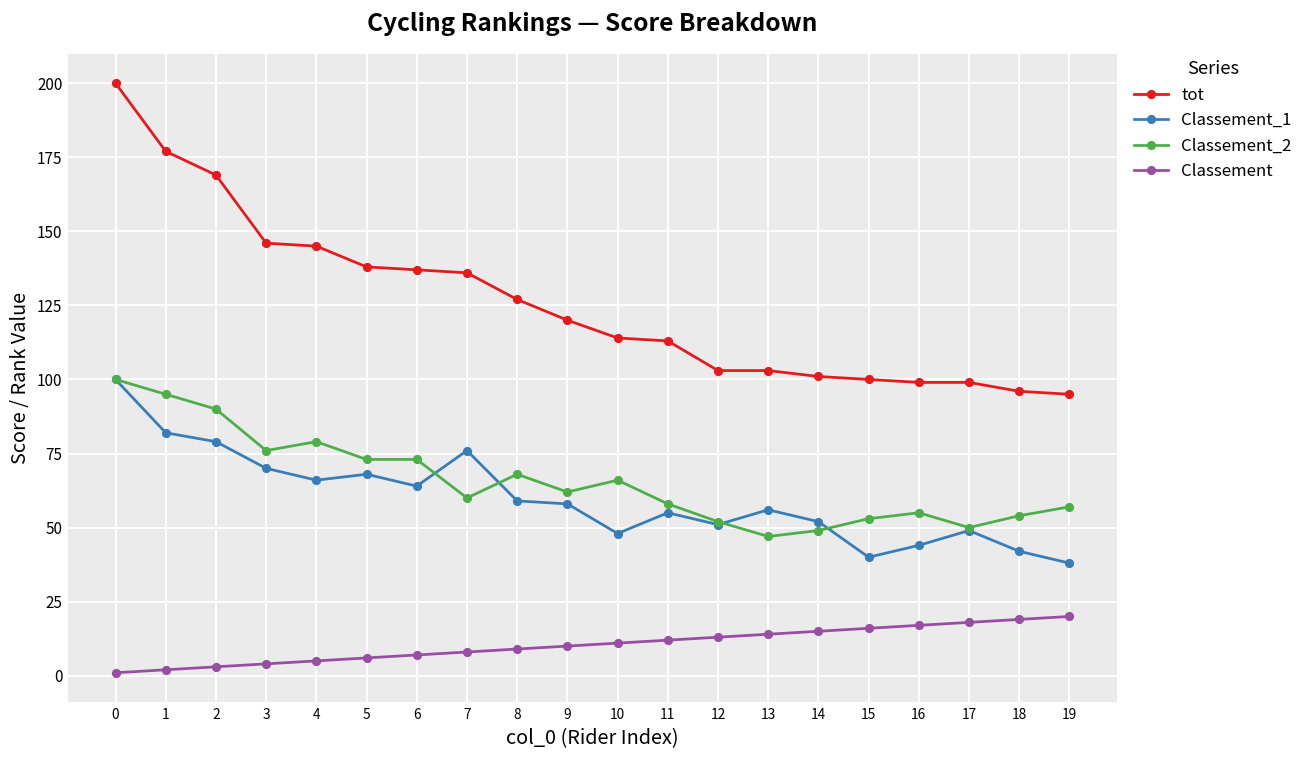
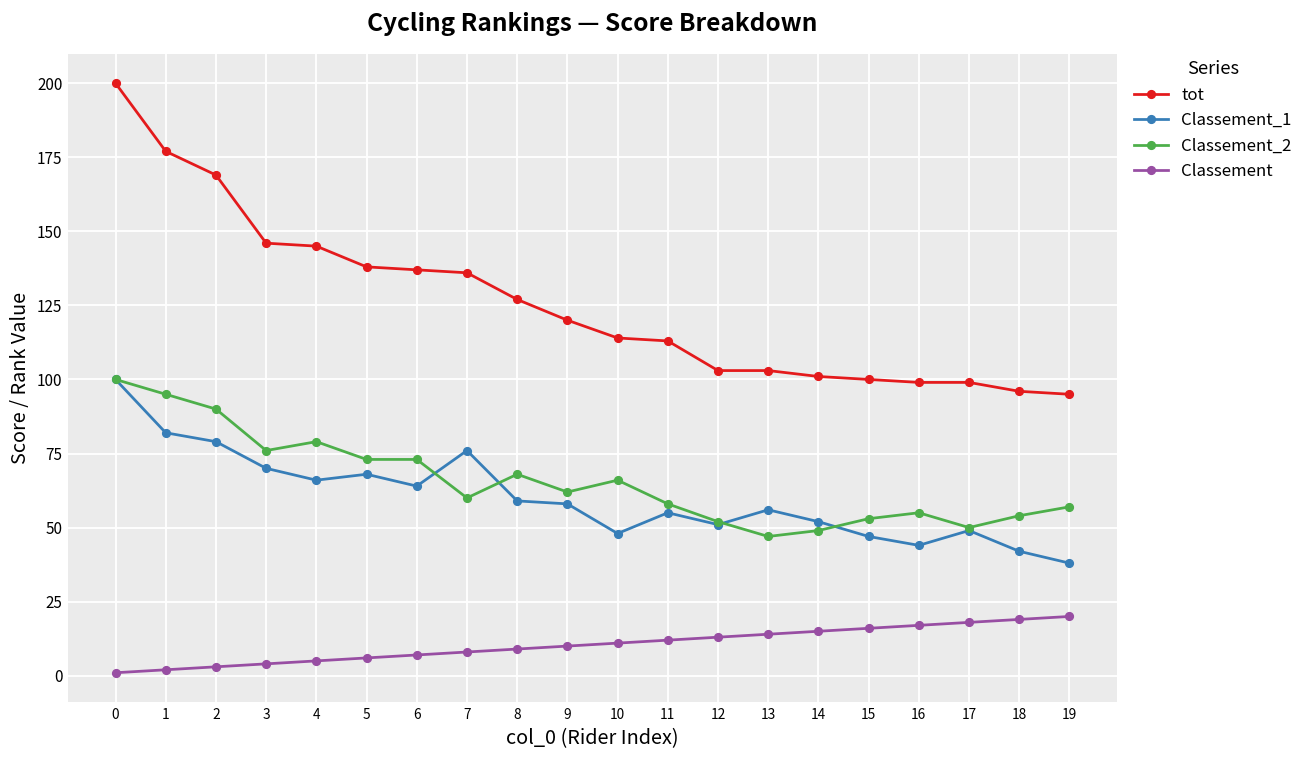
Classement_1, 15: 40 -> 47
